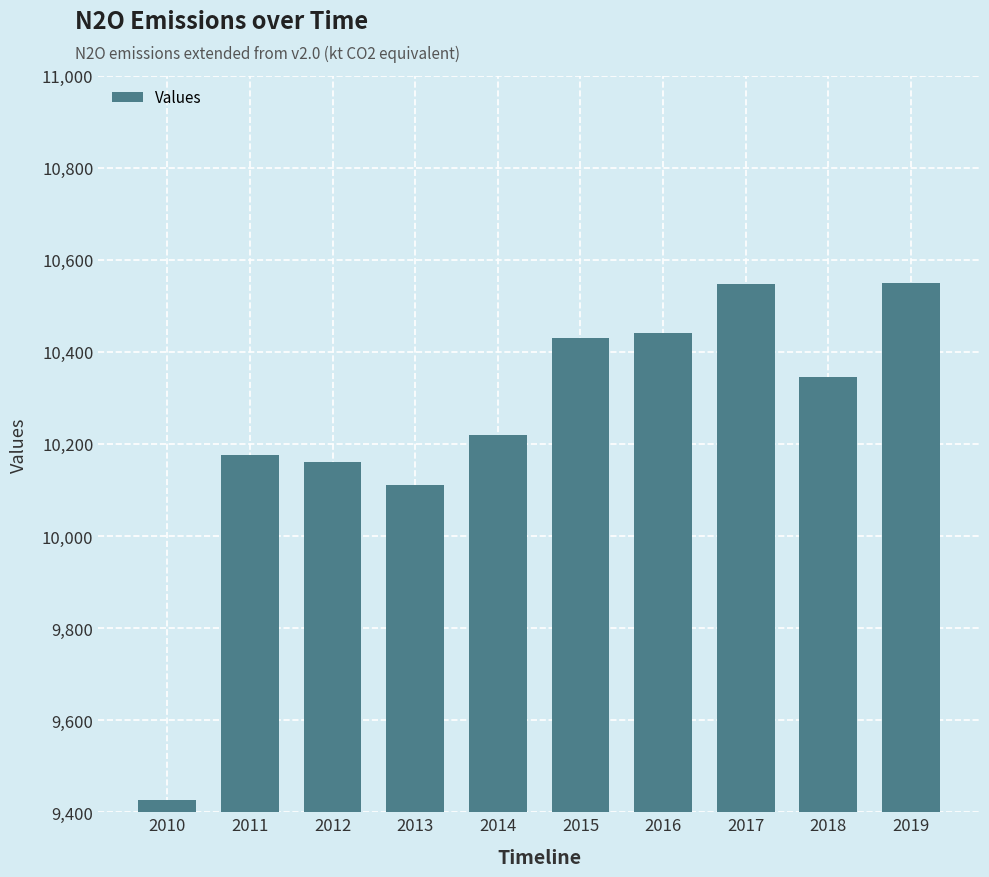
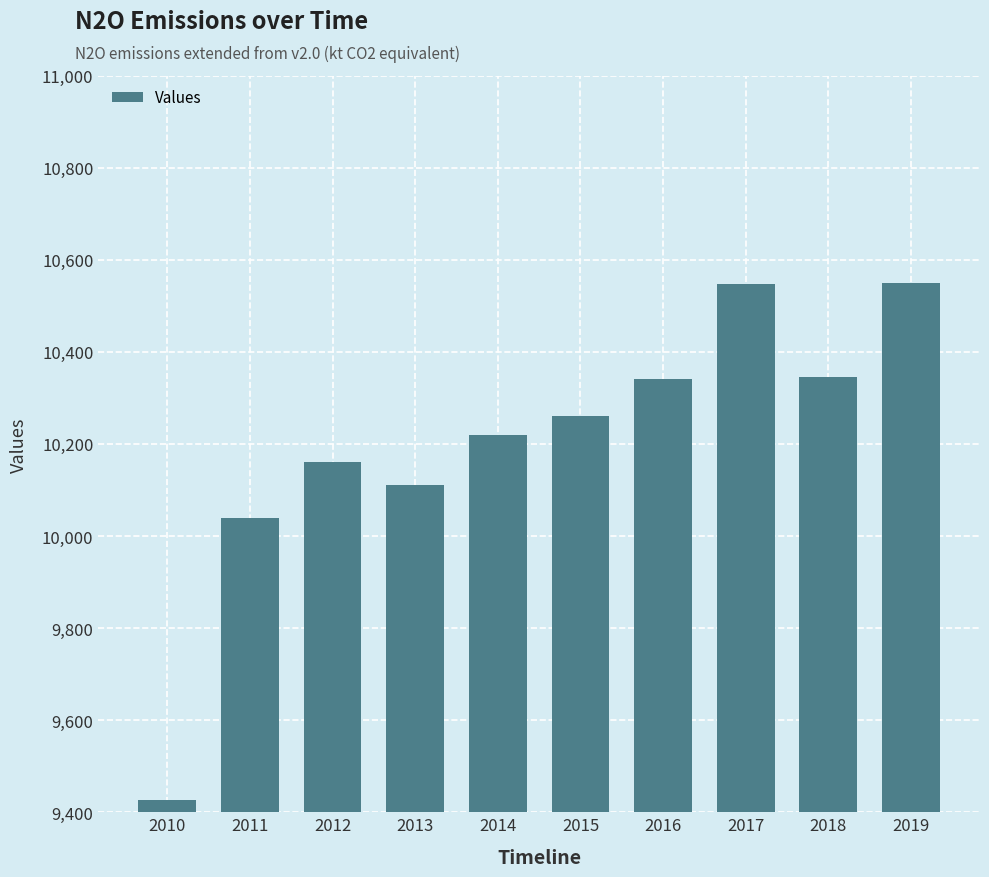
2011: 10,180 -> 10,040
2015: 10,430 -> 10,260
2016: 10,440 -> 10,340
